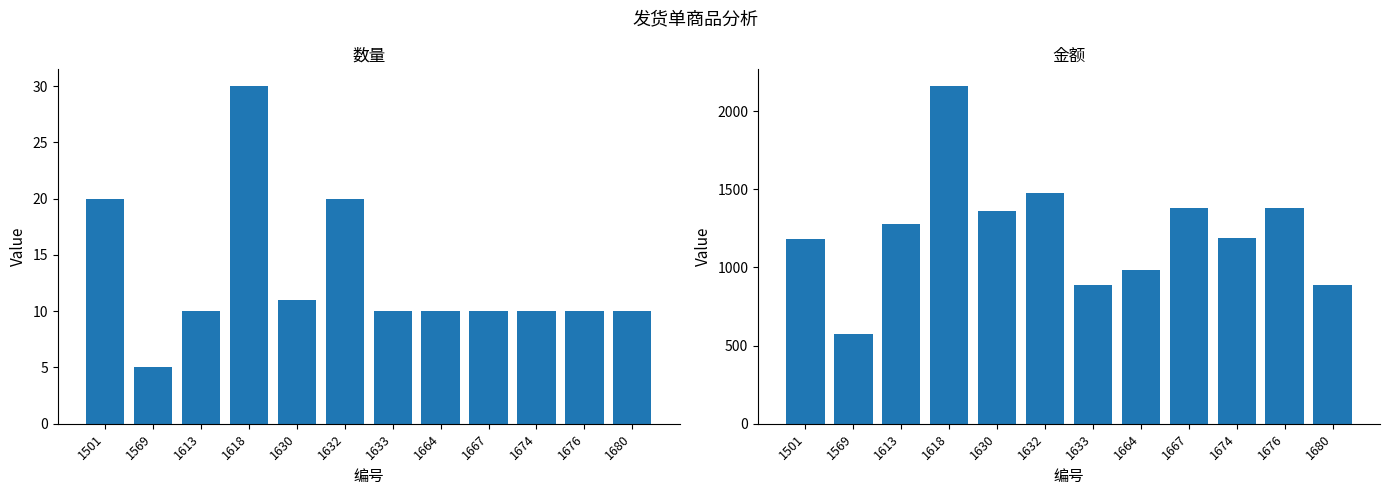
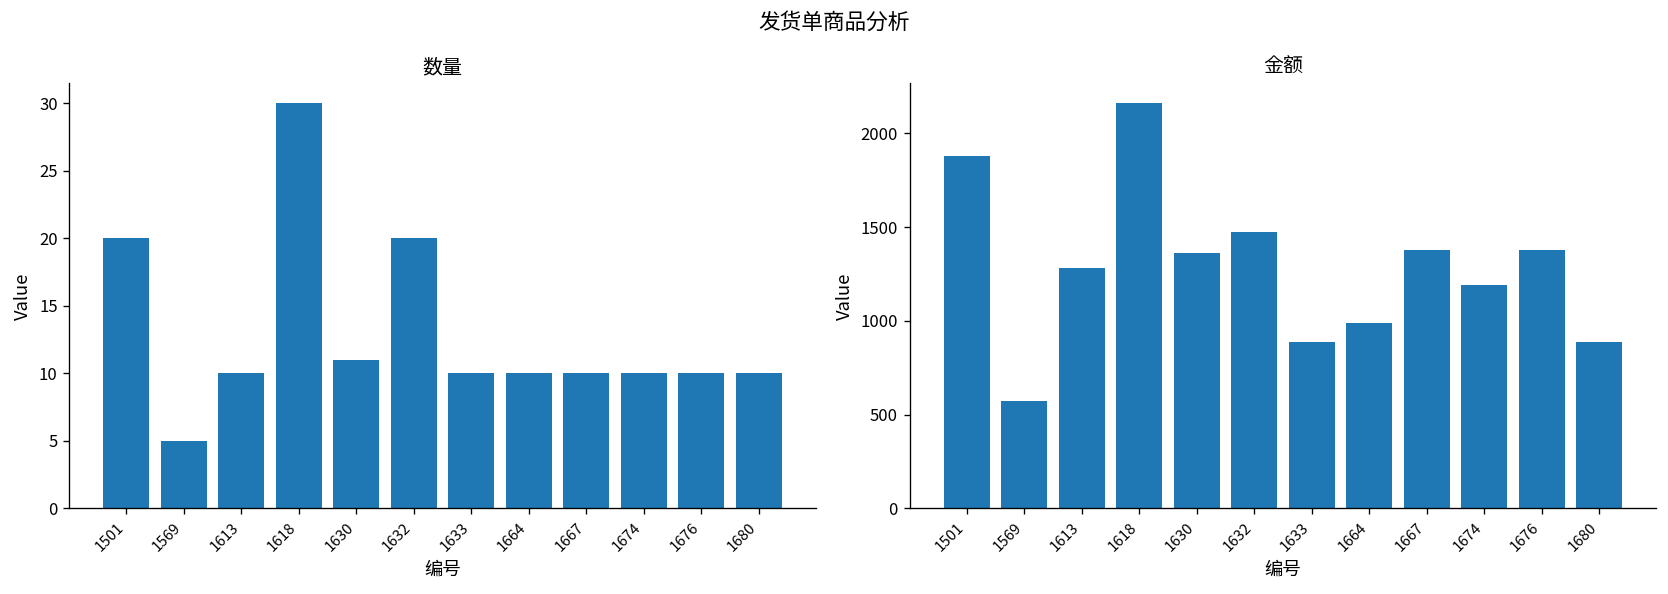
金额, 1501: 1180 -> 1880
